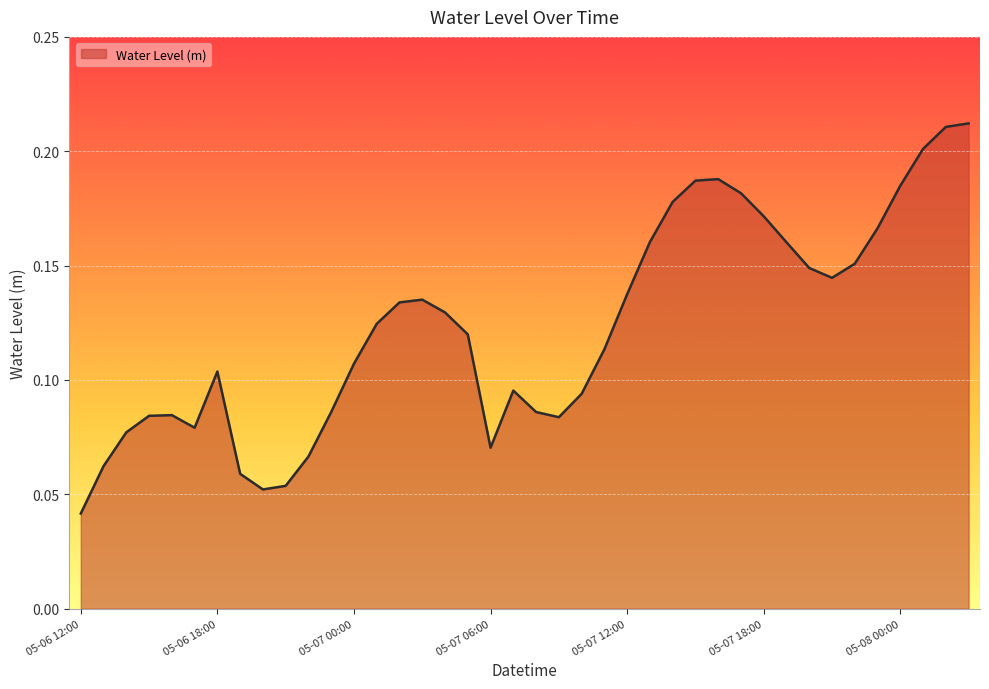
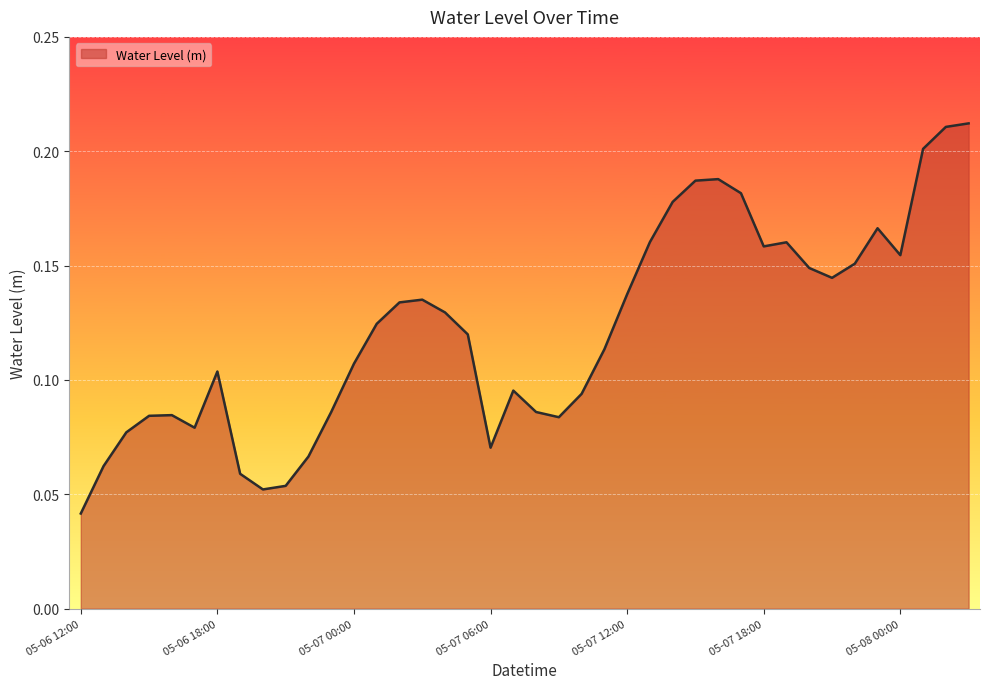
05-07 18:00: 0.172 -> 0.158
05-08 00:00: 0.185 -> 0.155
